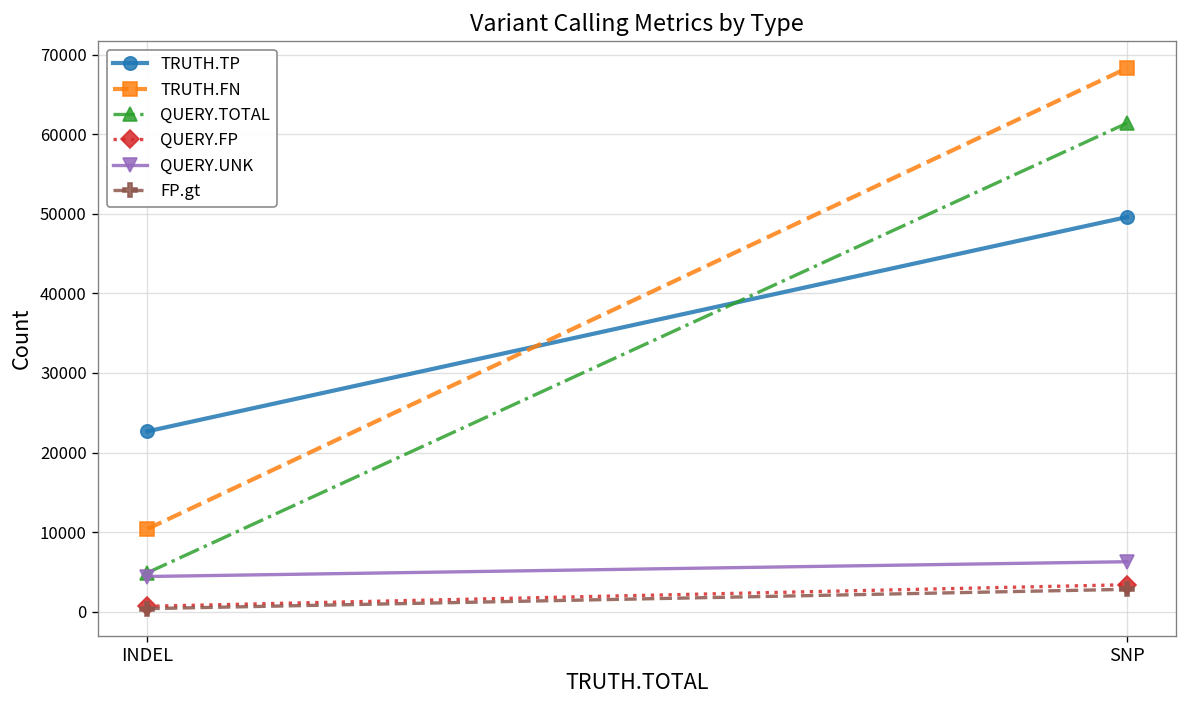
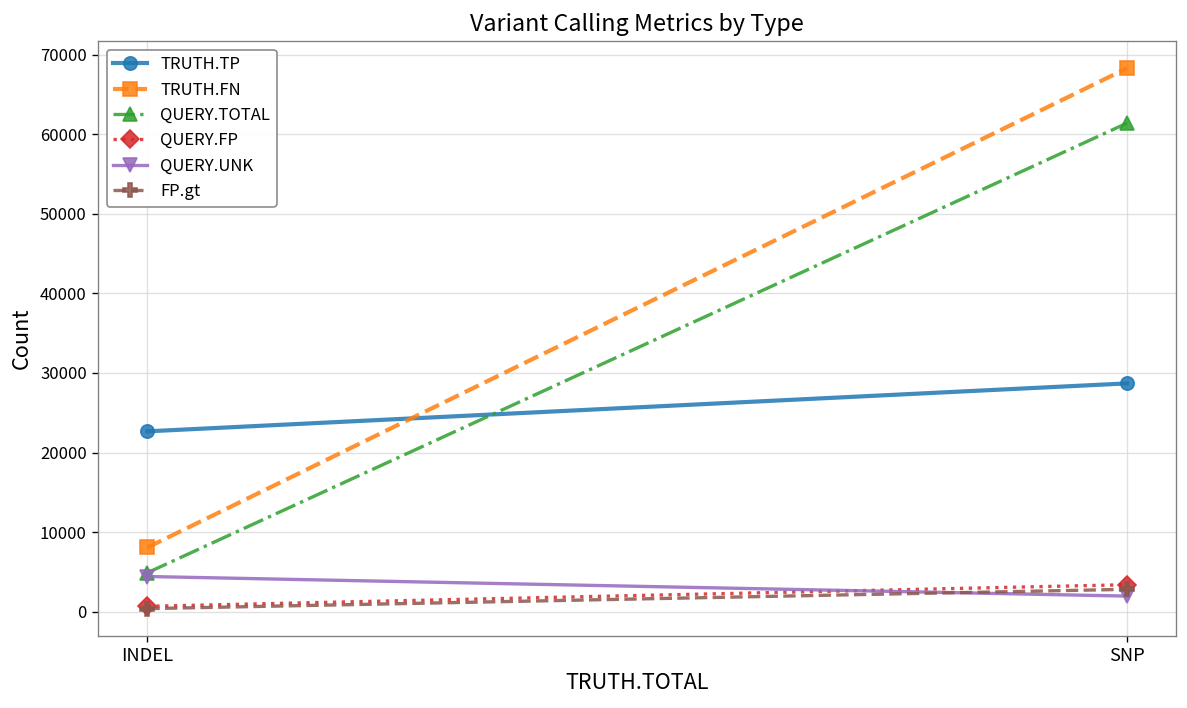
TRUTH.FN, INDEL: 10000 -> 8000
TRUTH.TP, SNP: 50000 -> 29000
QUERY.UNK, SNP: 6000 -> 2000
